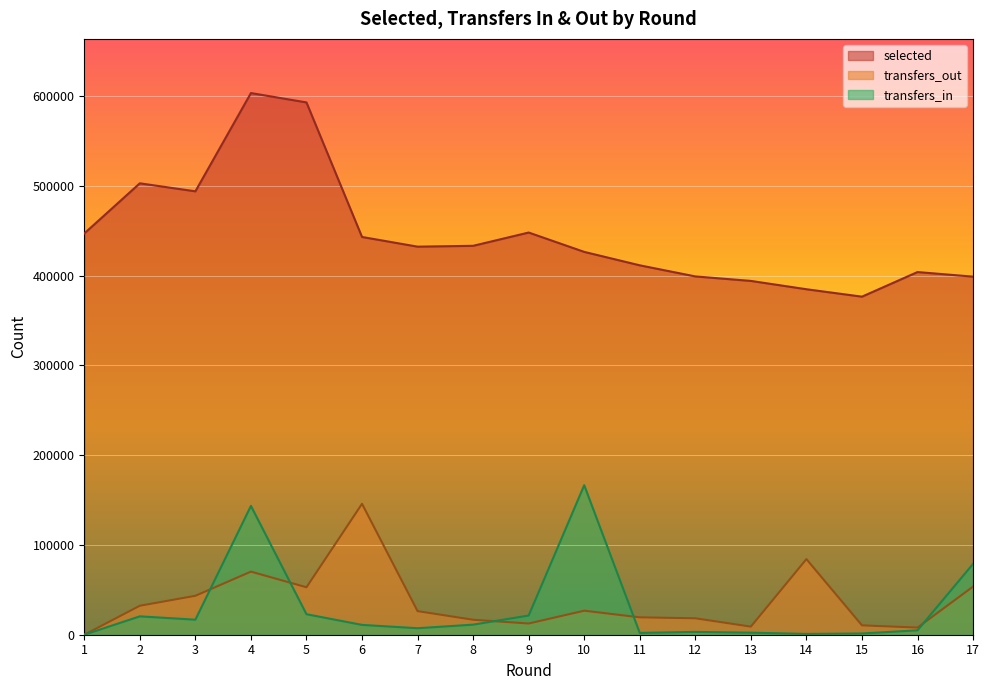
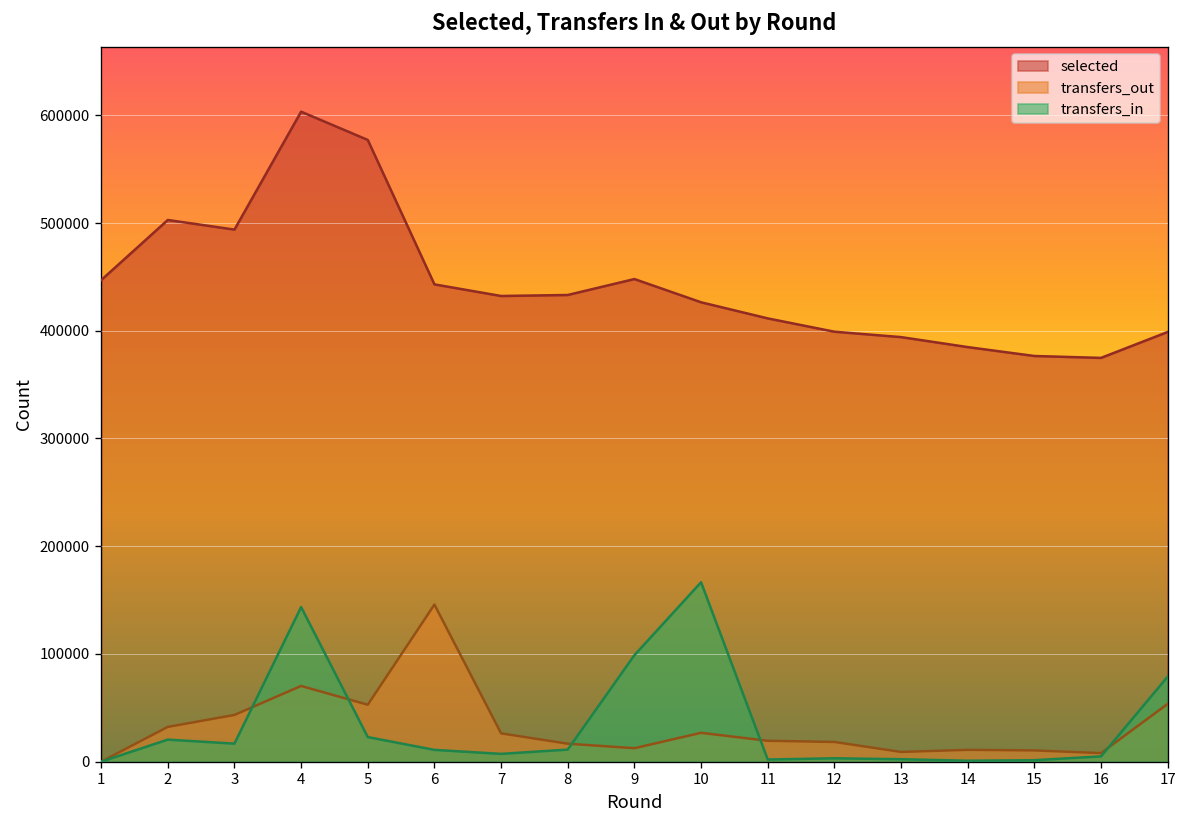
selected, 5: 590000 -> 580000
transfers_in, 9: 20000 -> 100000
transfers_out, 14: 80000 -> 10000
selected, 16: 400000 -> 370000
